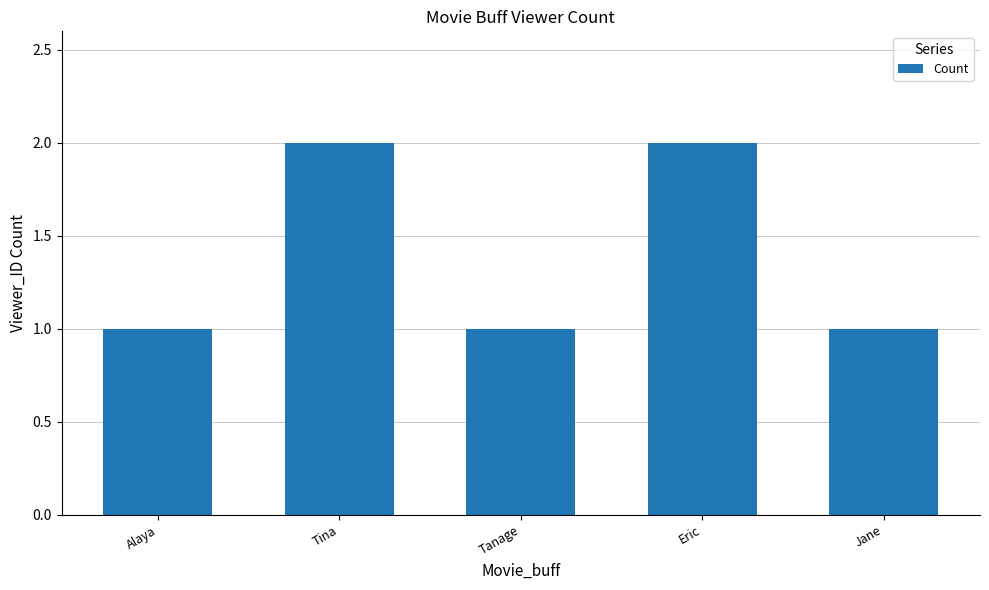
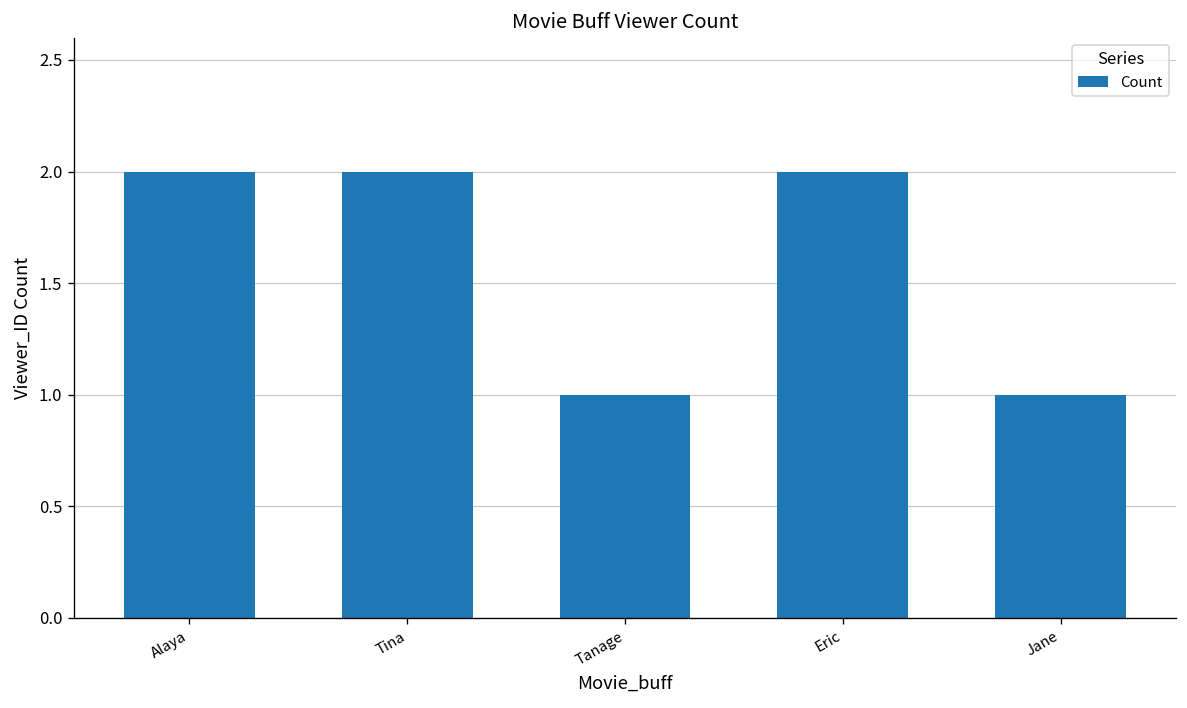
Alaya: 1 -> 2
